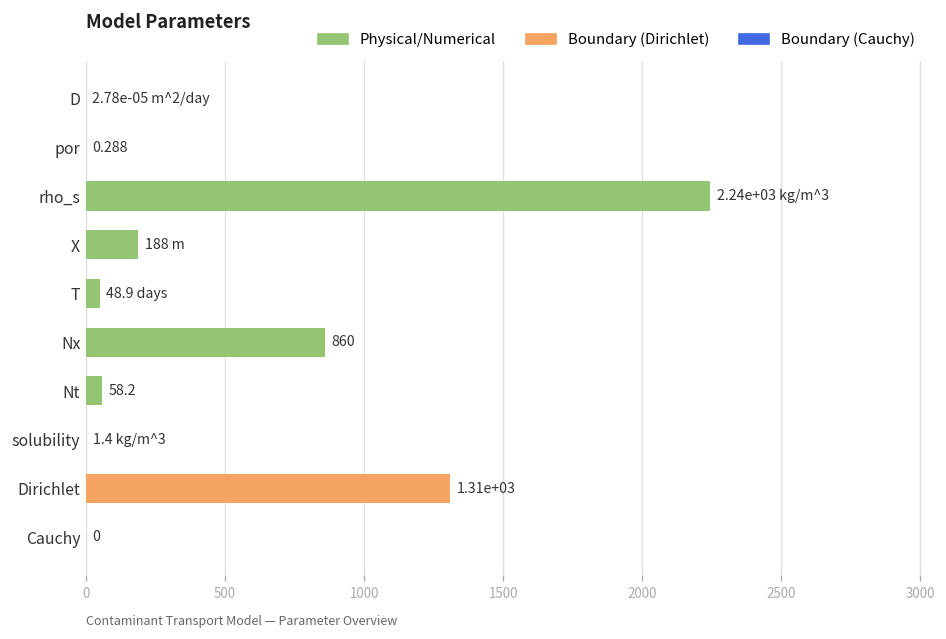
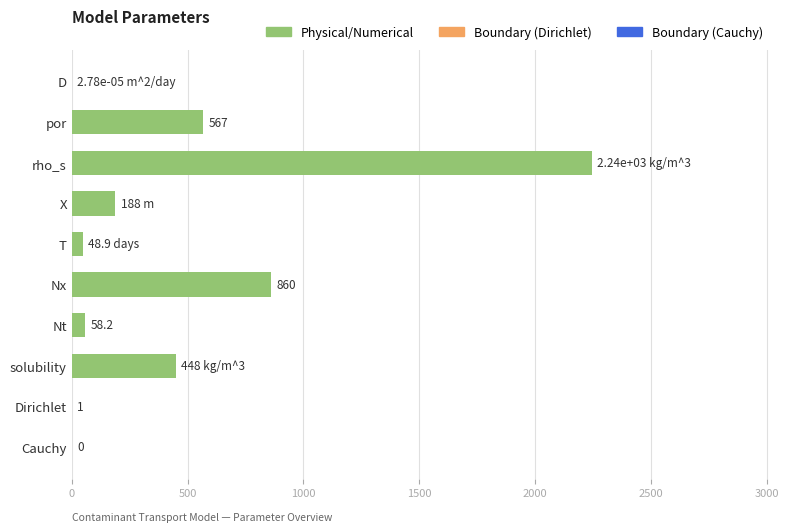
por: 0.288 -> 567
solubility: 1.4 -> 448
Dirichlet: 1.31e+03 -> 1
